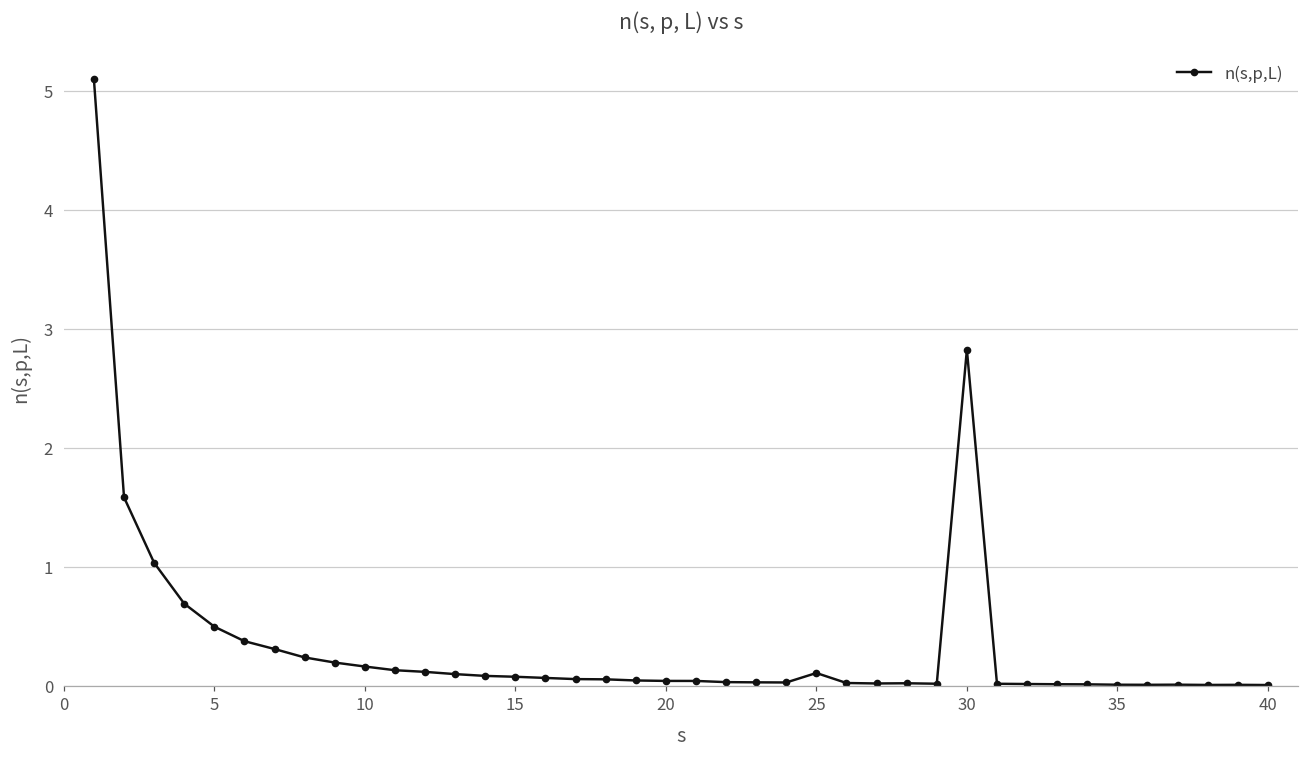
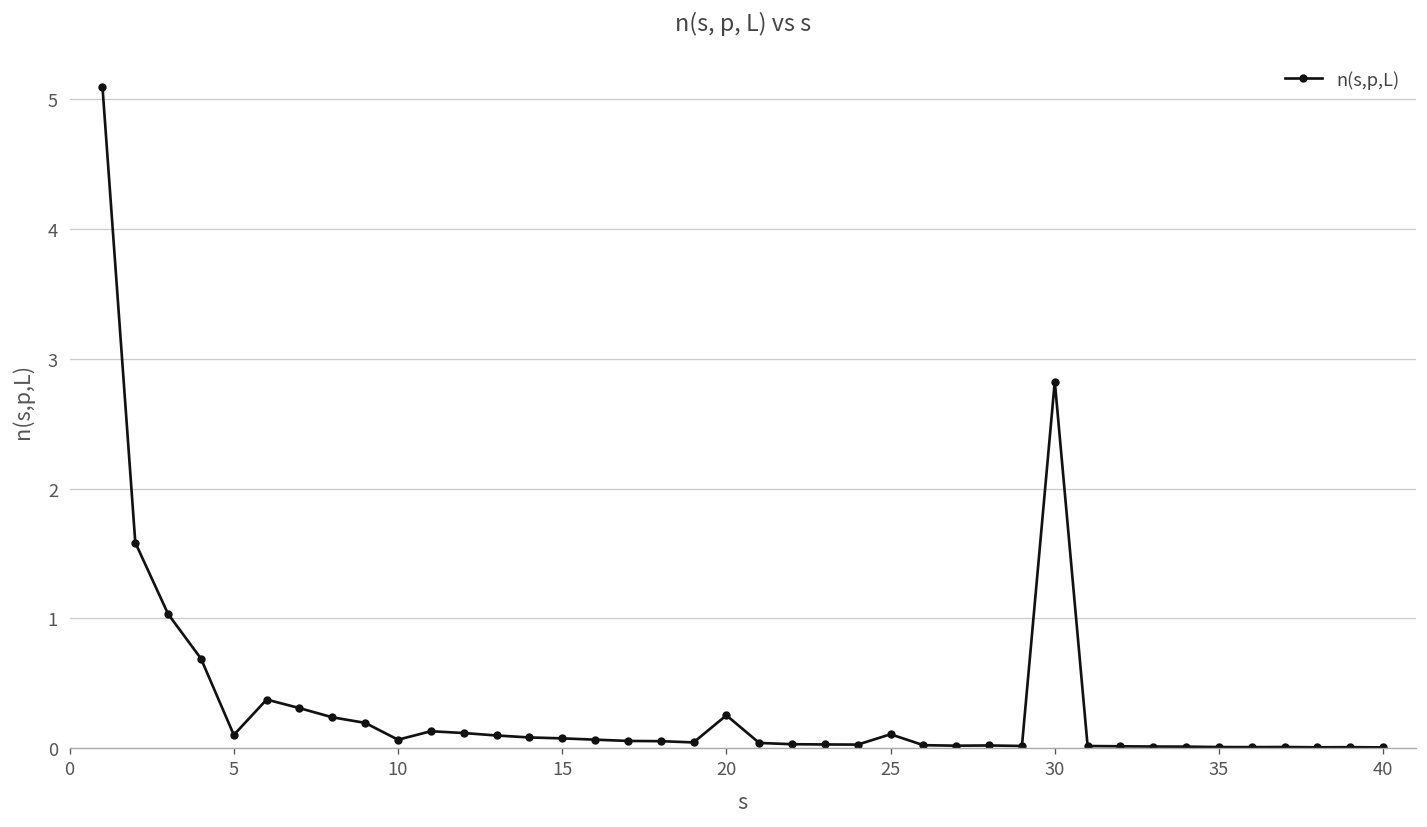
5: 0.50 -> 0.10
10: 0.16 -> 0.06
20: 0.04 -> 0.25
